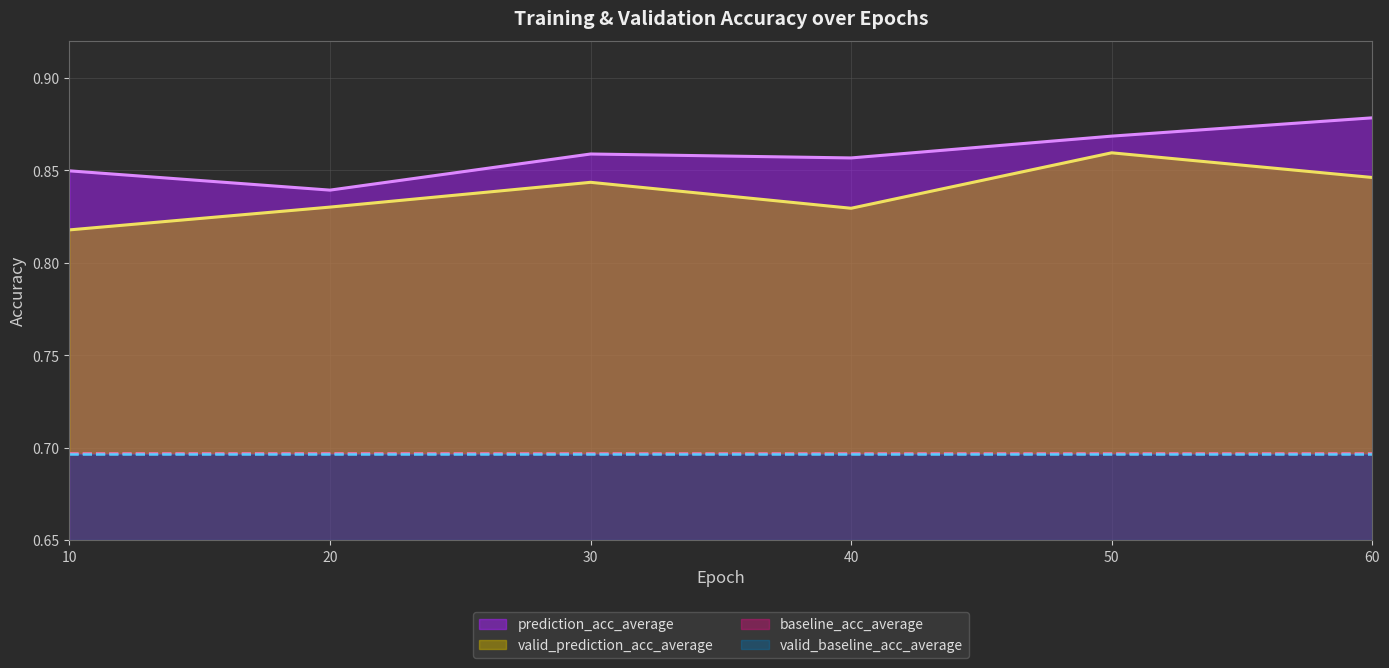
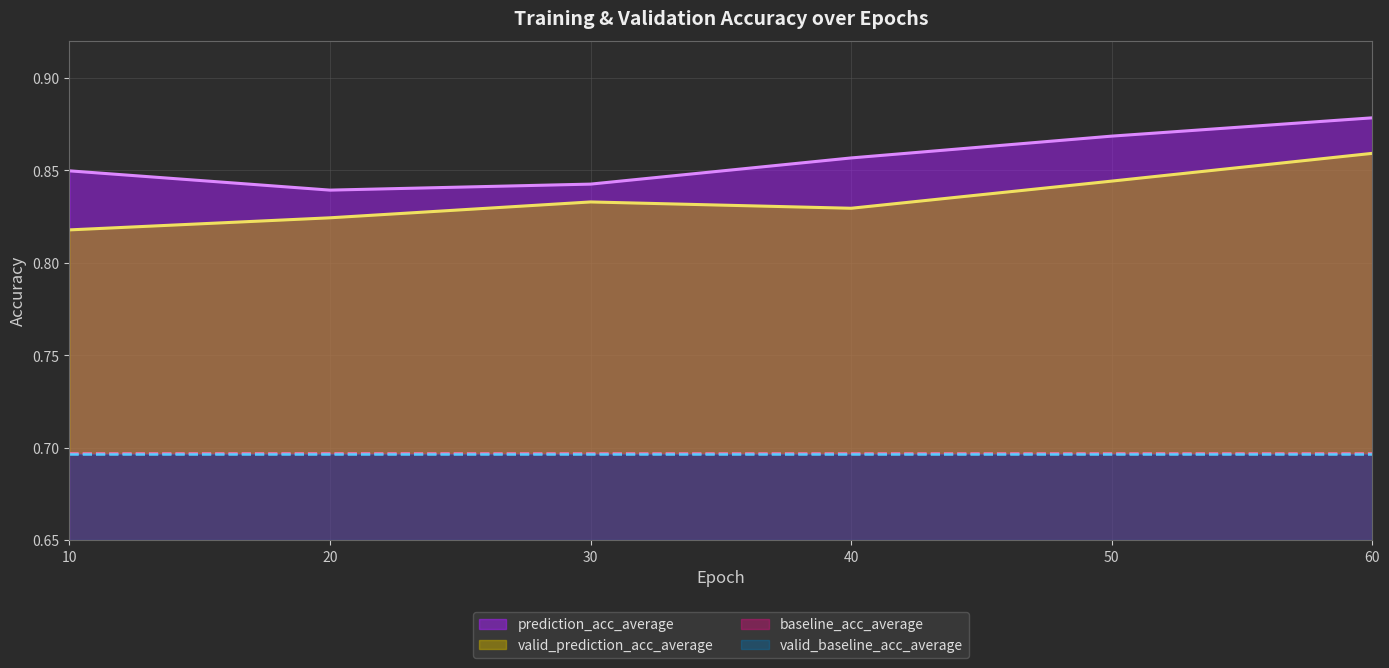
valid_prediction_acc_average, 20: 0.830 -> 0.824
prediction_acc_average, 30: 0.859 -> 0.842
valid_prediction_acc_average, 30: 0.843 -> 0.833
valid_prediction_acc_average, 50: 0.859 -> 0.844
valid_prediction_acc_average, 60: 0.846 -> 0.859
